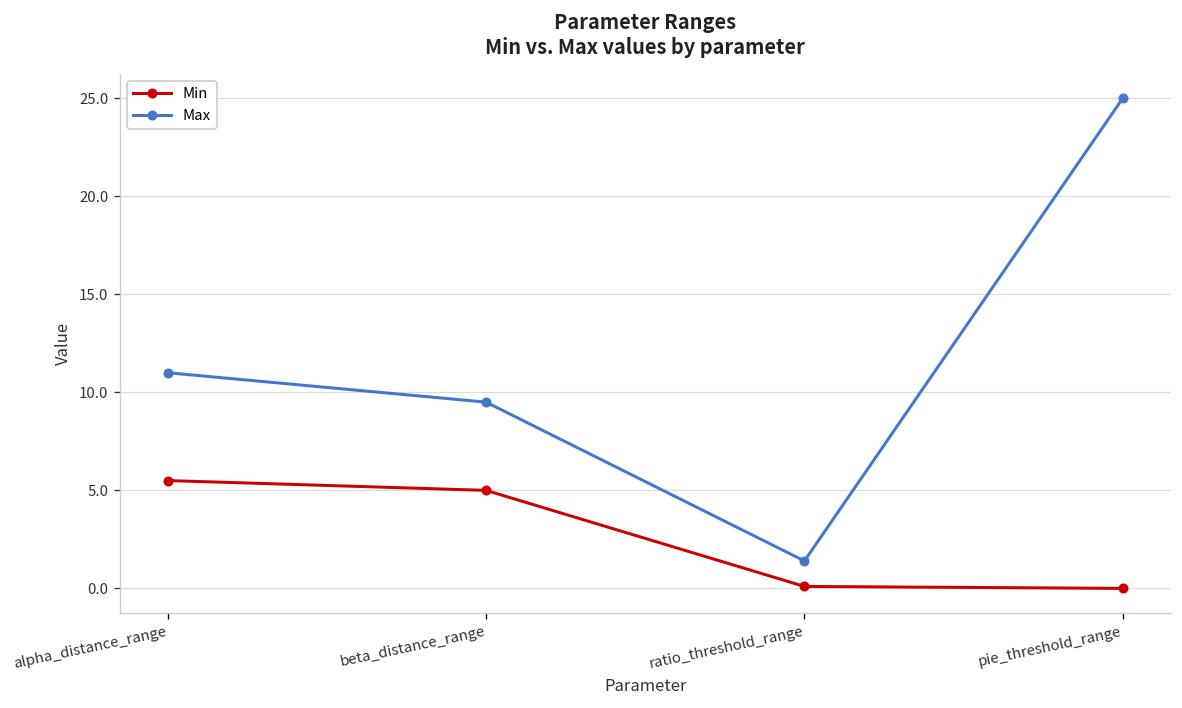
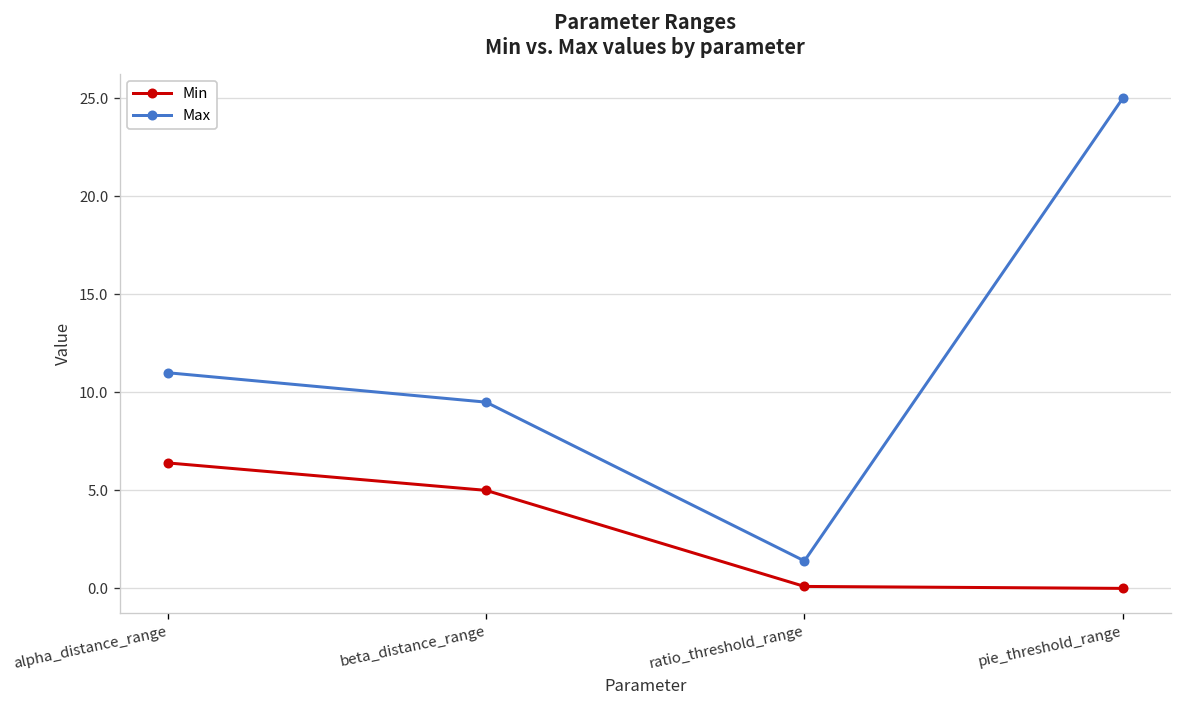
Min, alpha_distance_range: 5.5 -> 6.4
